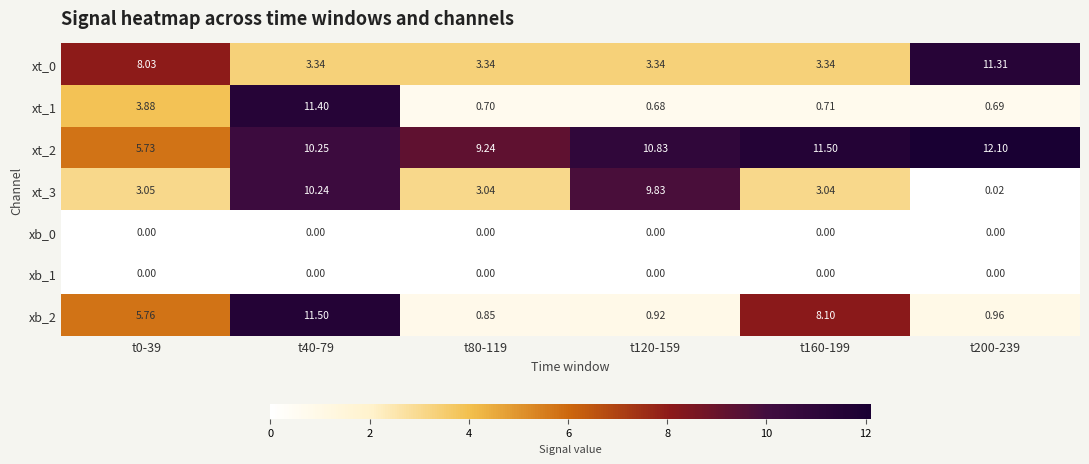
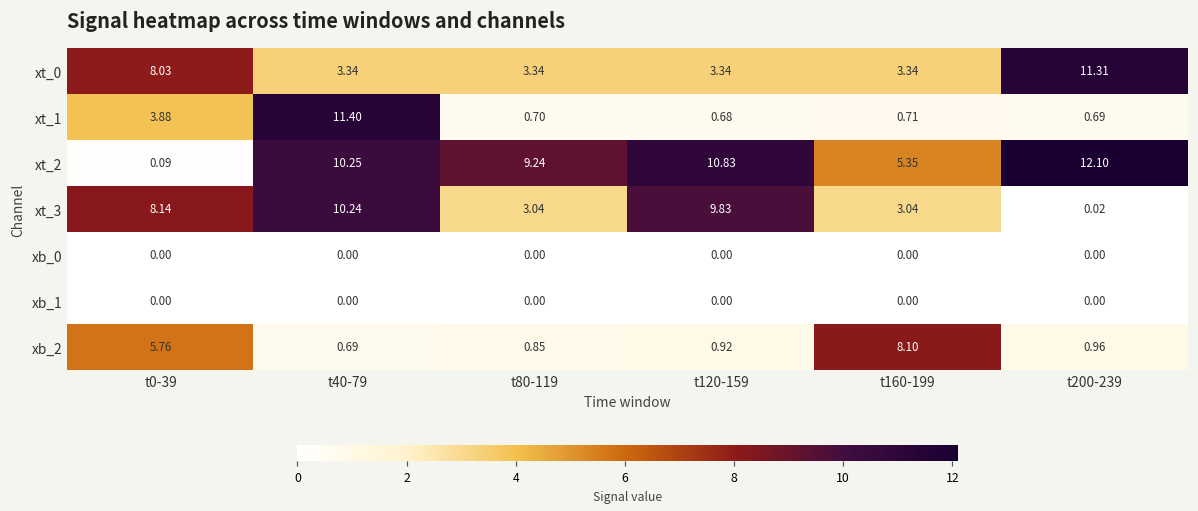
xt_2, t0-39: 5.73 -> 0.09
xt_2, t160-199: 11.50 -> 5.35
xt_3, t0-39: 3.05 -> 8.14
xb_2, t40-79: 11.50 -> 0.69
